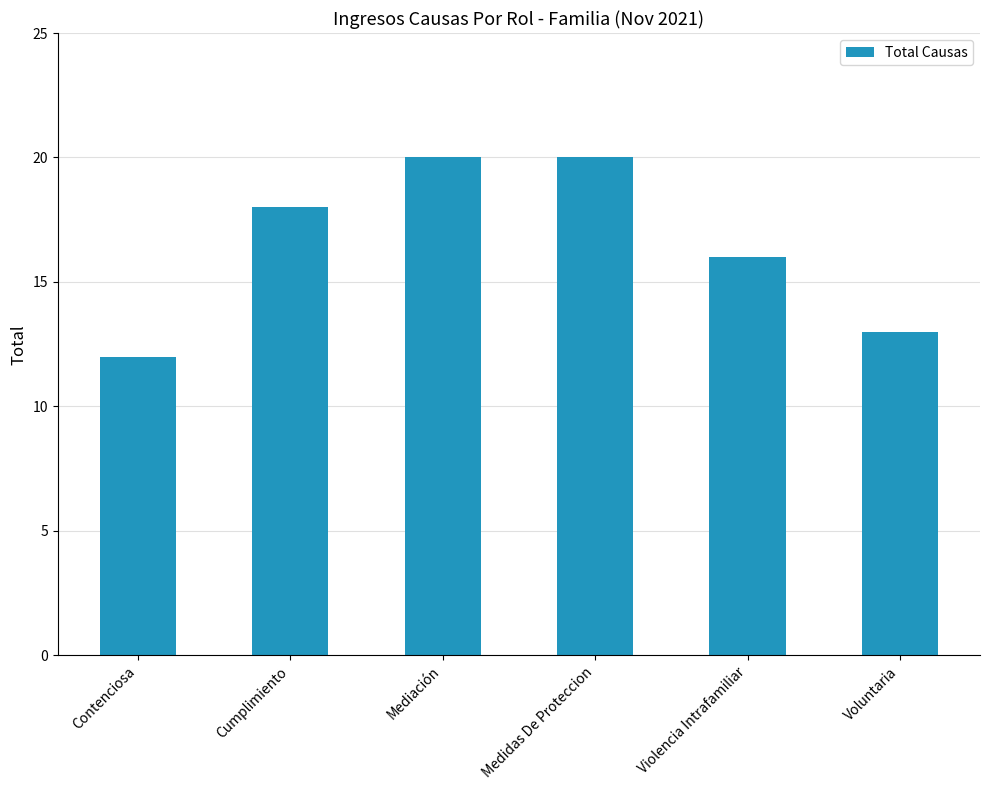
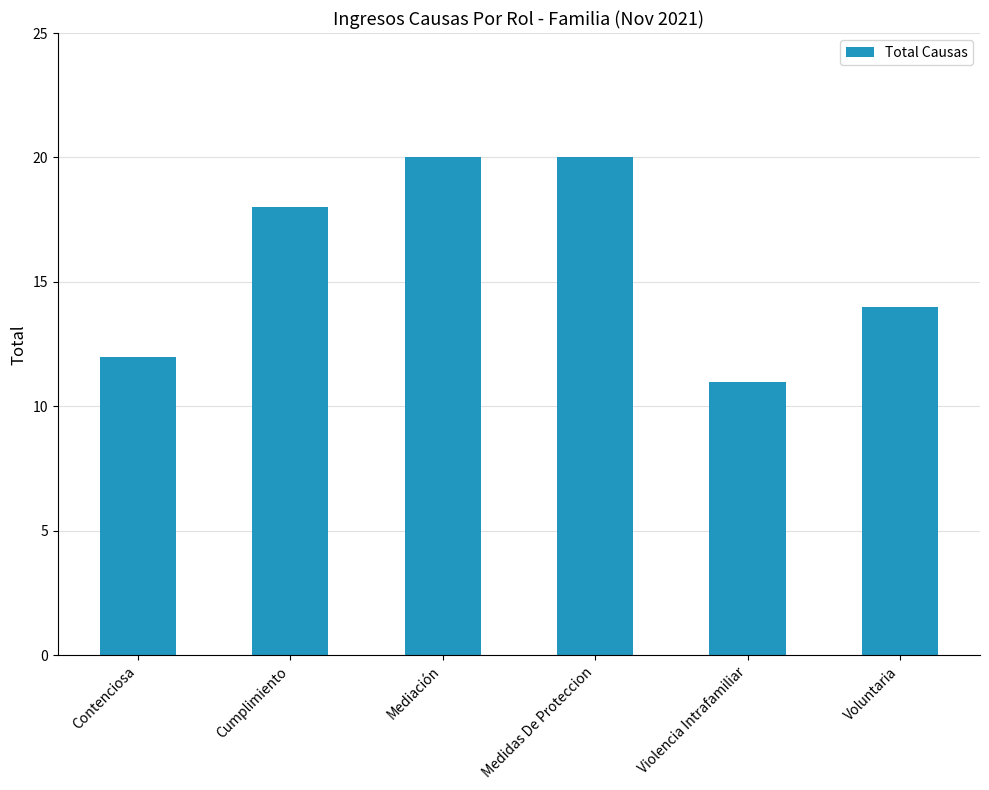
Violencia Intrafamiliar: 16 -> 11
Voluntaria: 13 -> 14
